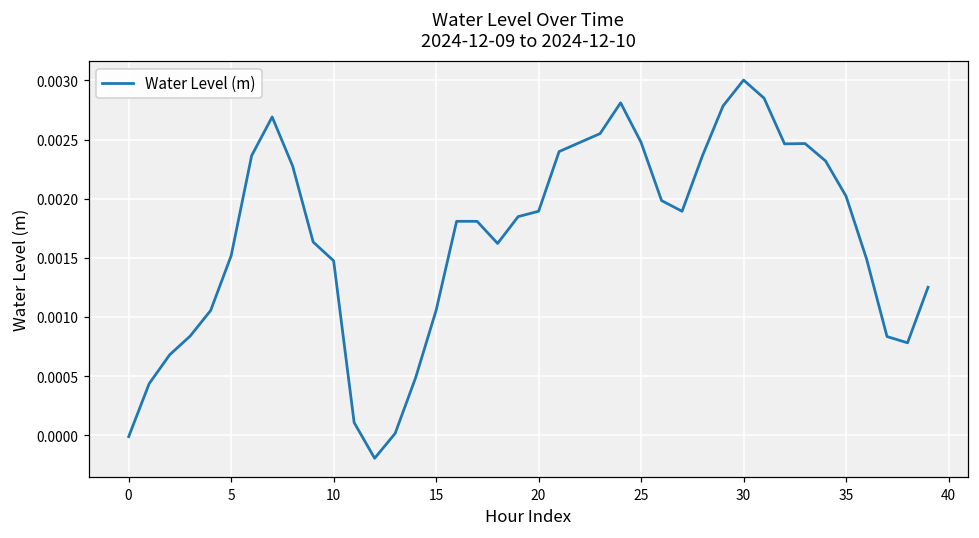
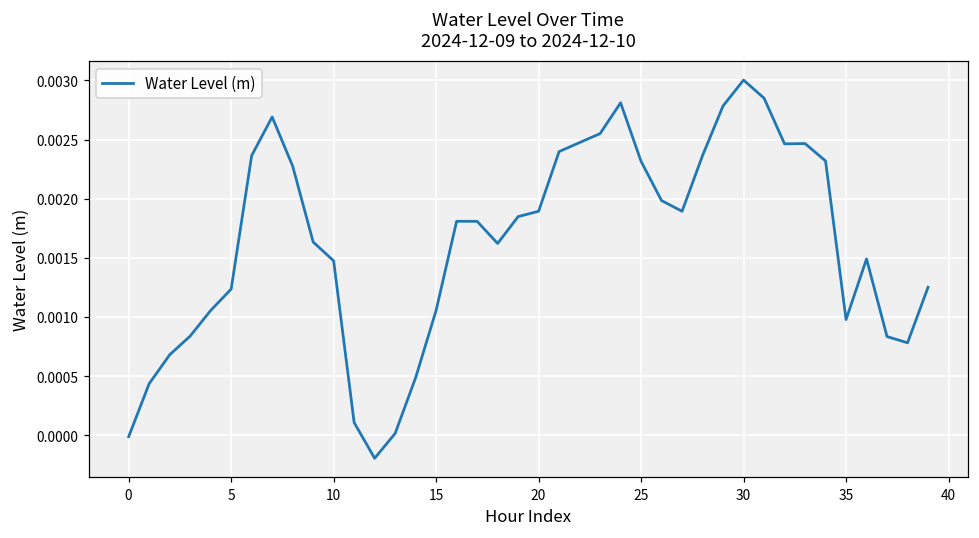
5: 0.00152 -> 0.00124
25: 0.00248 -> 0.00232
35: 0.00202 -> 0.00098
